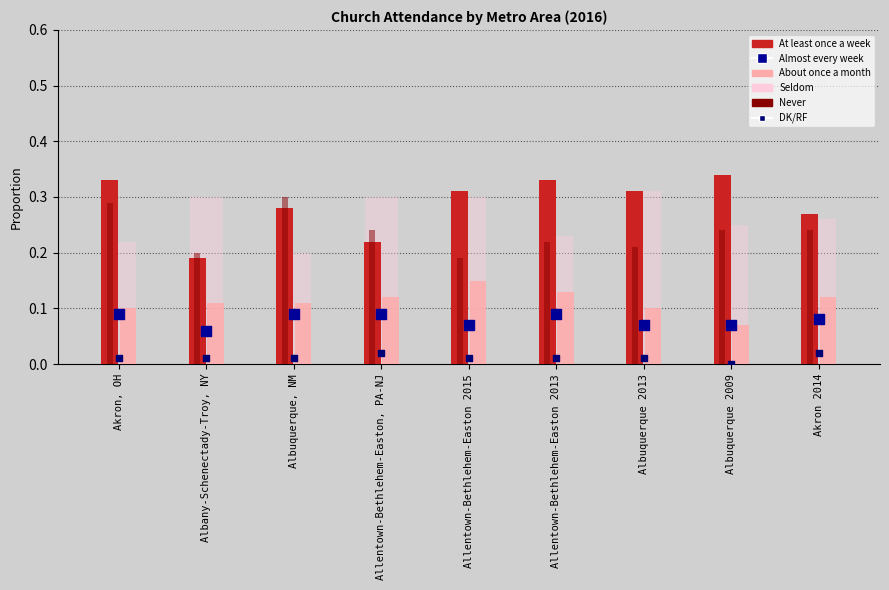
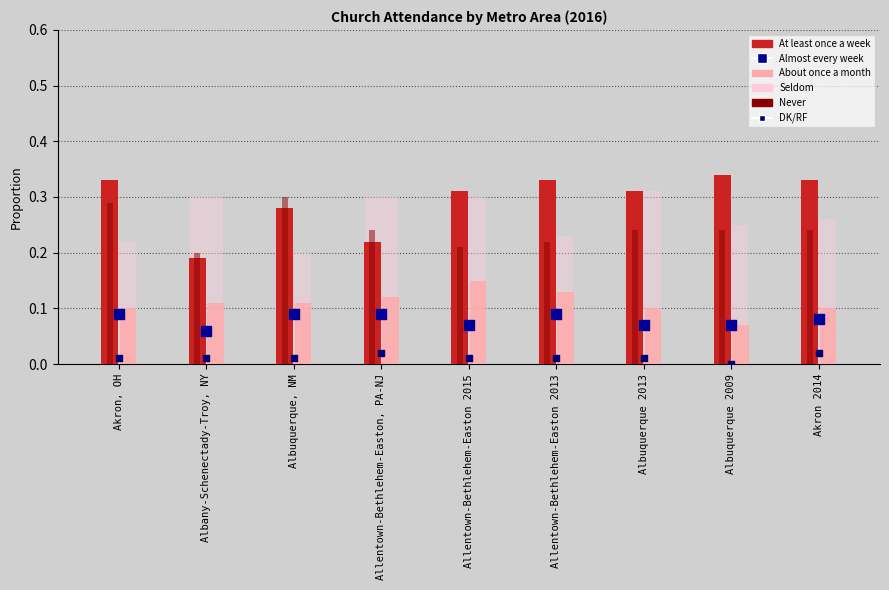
Never, Allentown-Bethlehem-Easton 2015: 0.19 -> 0.21
Never, Albuquerque 2013: 0.21 -> 0.24
At least once a week, Akron 2014: 0.27 -> 0.33
About once a month, Akron 2014: 0.12 -> 0.10
